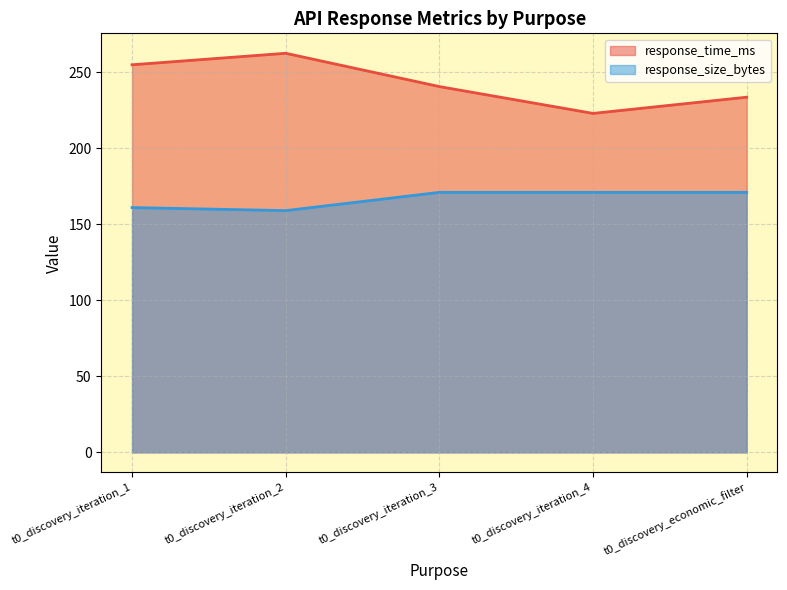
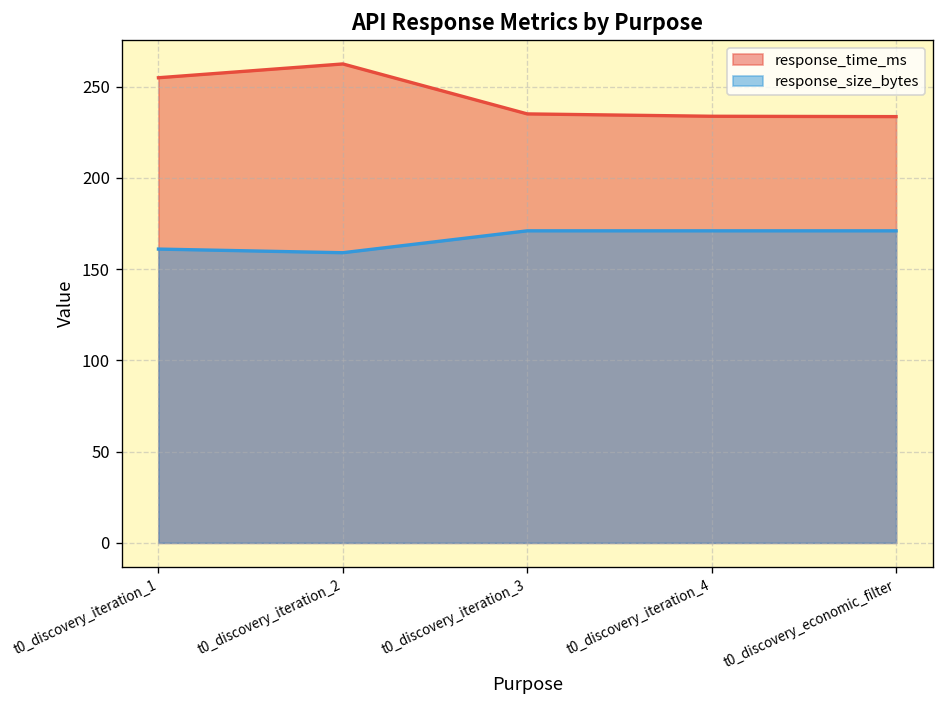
response_time_ms, t0_discovery_iteration_3: 241 -> 235
response_time_ms, t0_discovery_iteration_4: 223 -> 234
